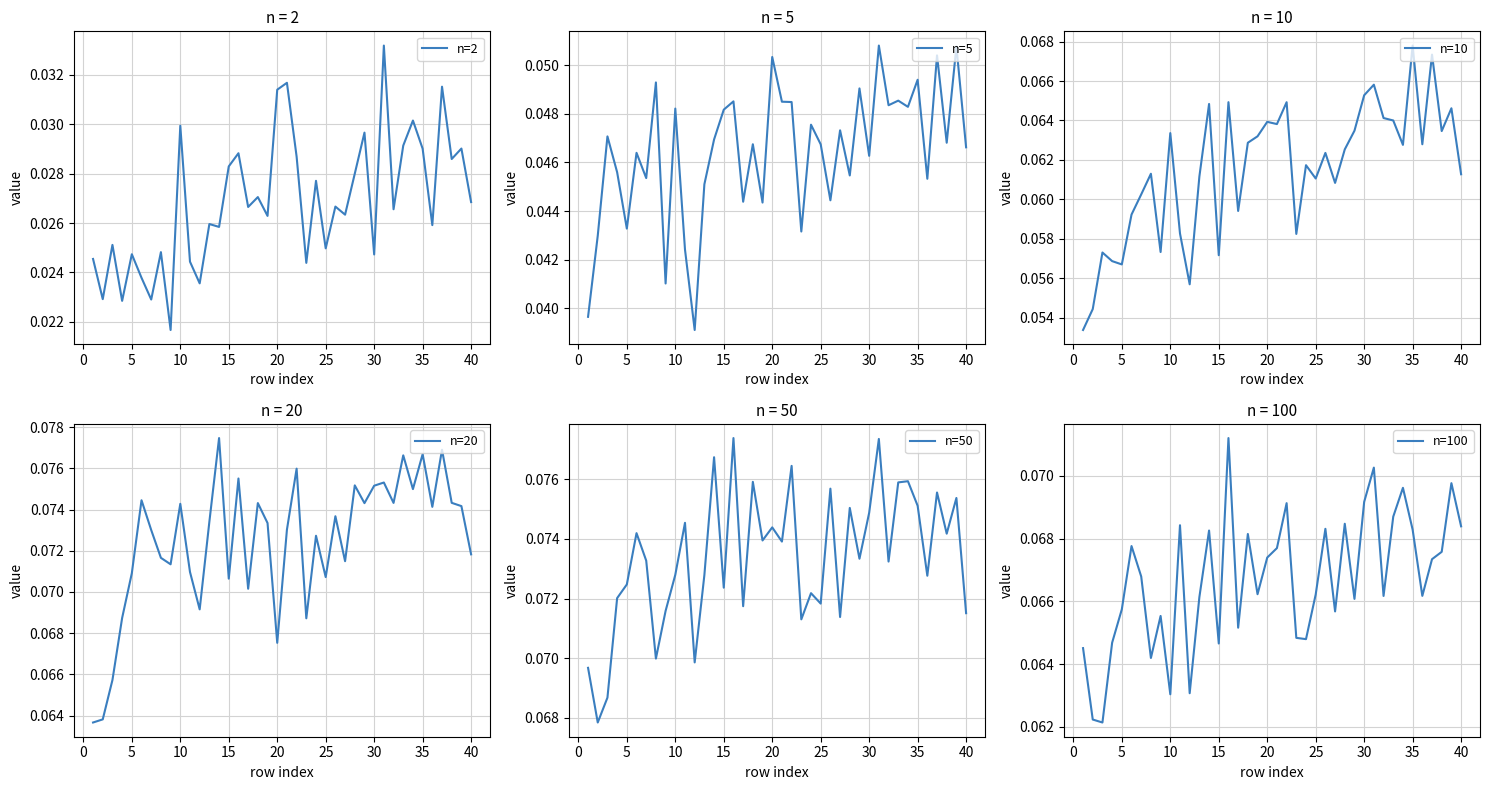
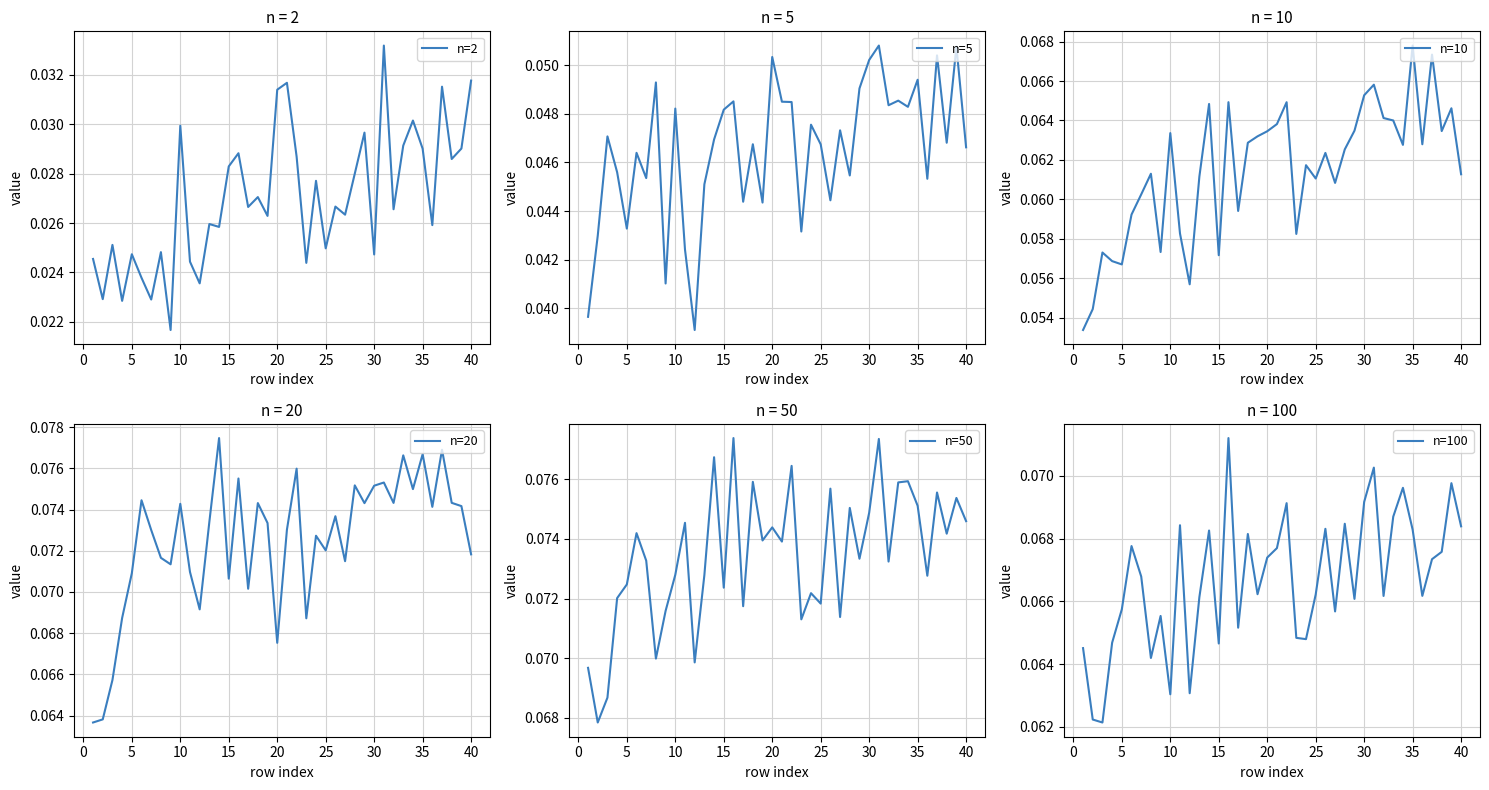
n = 2, 40: 0.0268 -> 0.0318
n = 5, 30: 0.0463 -> 0.0502
n = 10, 20: 0.0639 -> 0.0635
n = 20, 25: 0.0707 -> 0.0720
n = 50, 40: 0.0715 -> 0.0746
